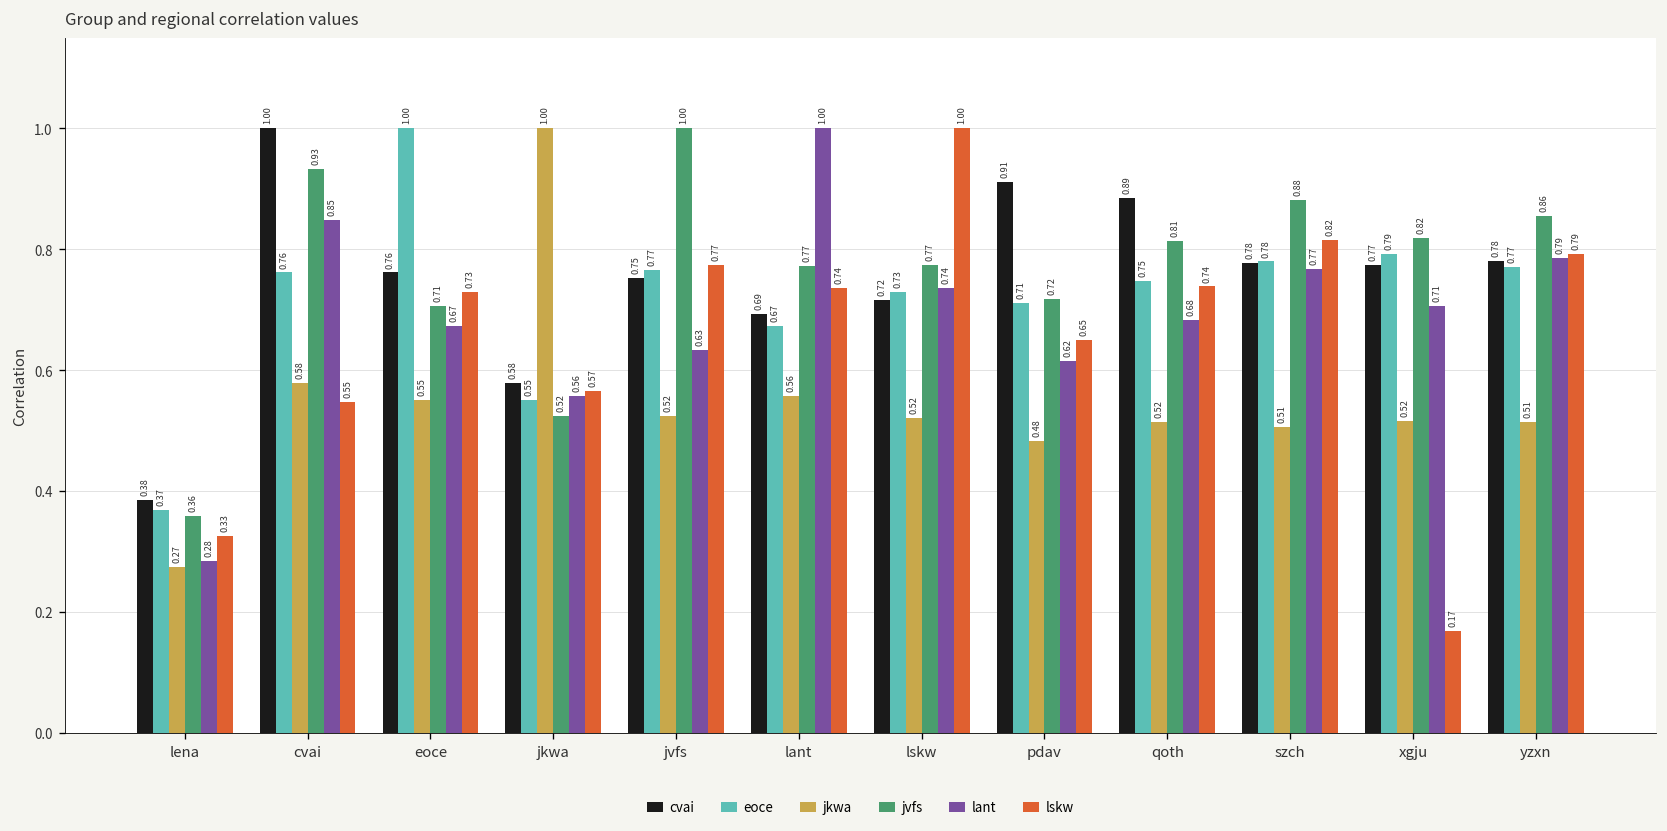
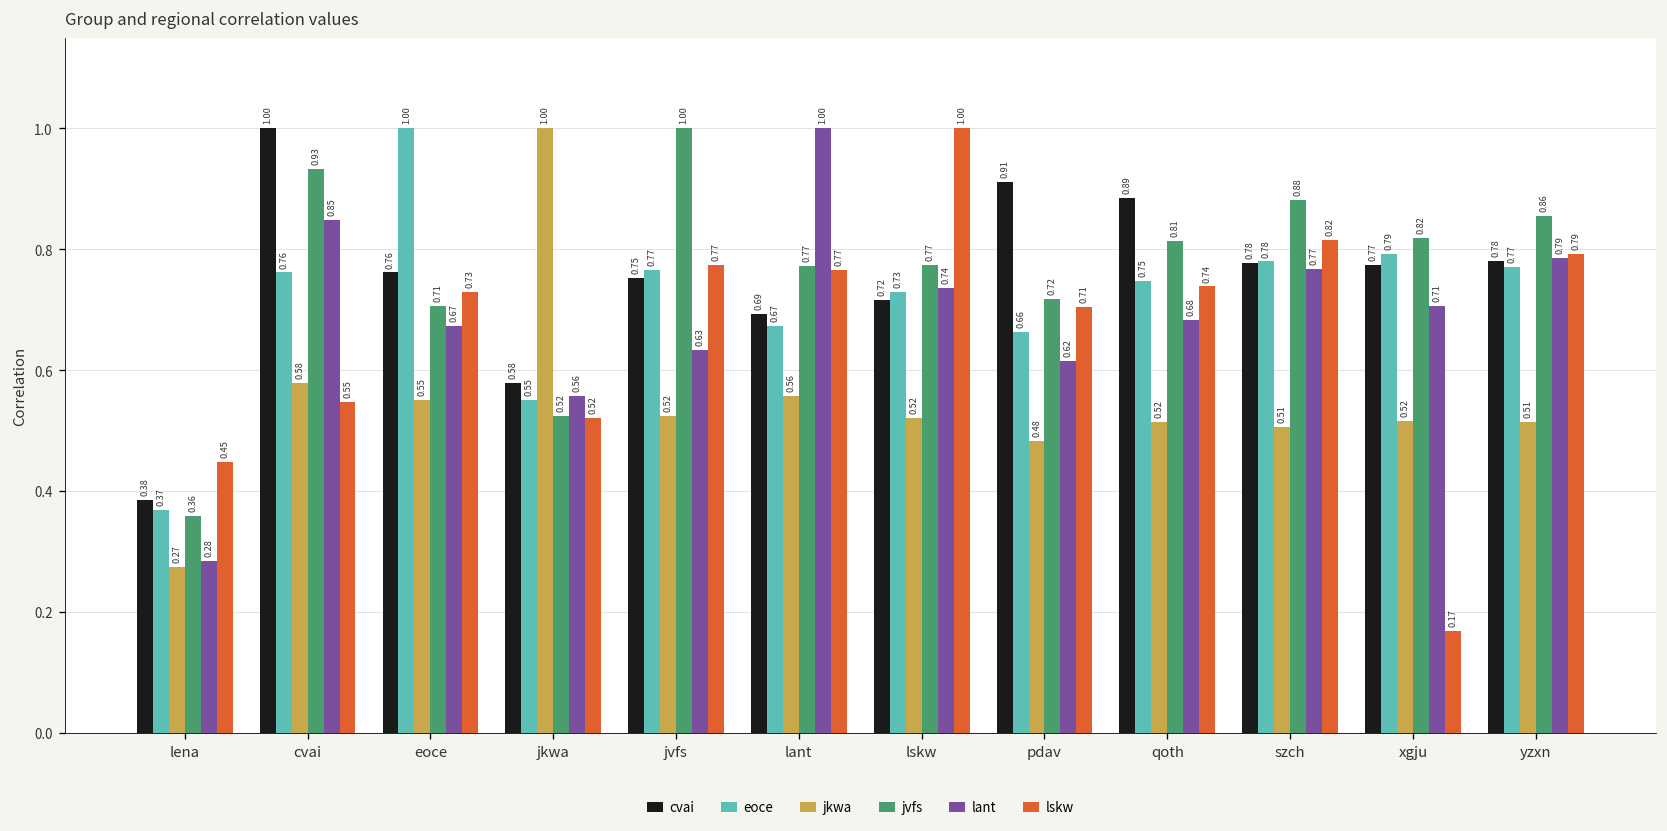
lskw, lena: 0.33 -> 0.45
lskw, jkwa: 0.57 -> 0.52
lskw, lant: 0.74 -> 0.77
eoce, pdav: 0.71 -> 0.66
lskw, pdav: 0.65 -> 0.71
